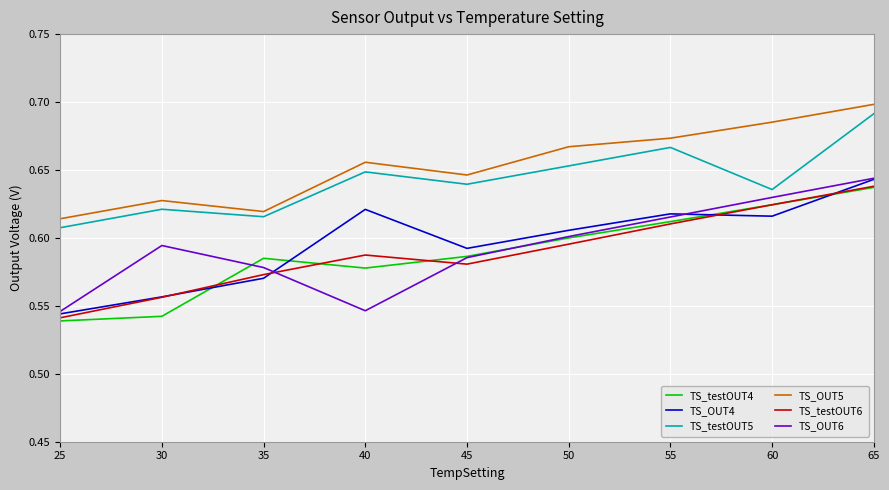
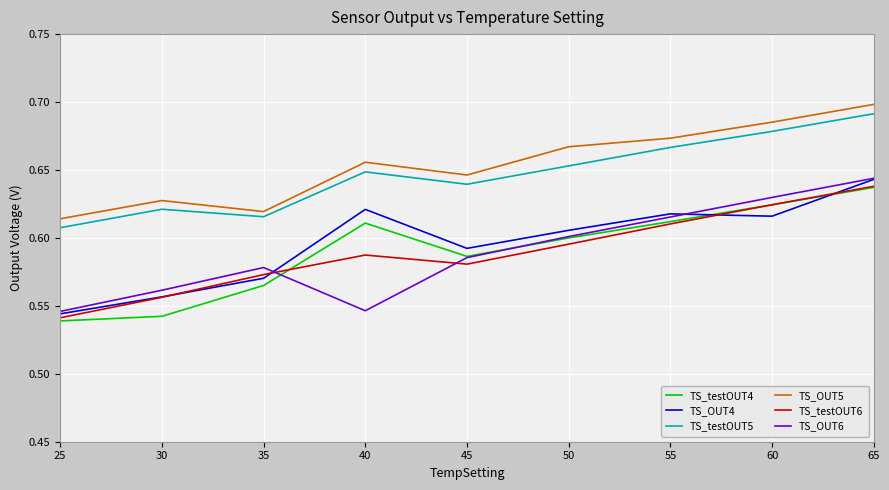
TS_OUT6, 30: 0.594 -> 0.562
TS_testOUT4, 35: 0.585 -> 0.565
TS_testOUT4, 40: 0.578 -> 0.611
TS_testOUT5, 60: 0.636 -> 0.678
